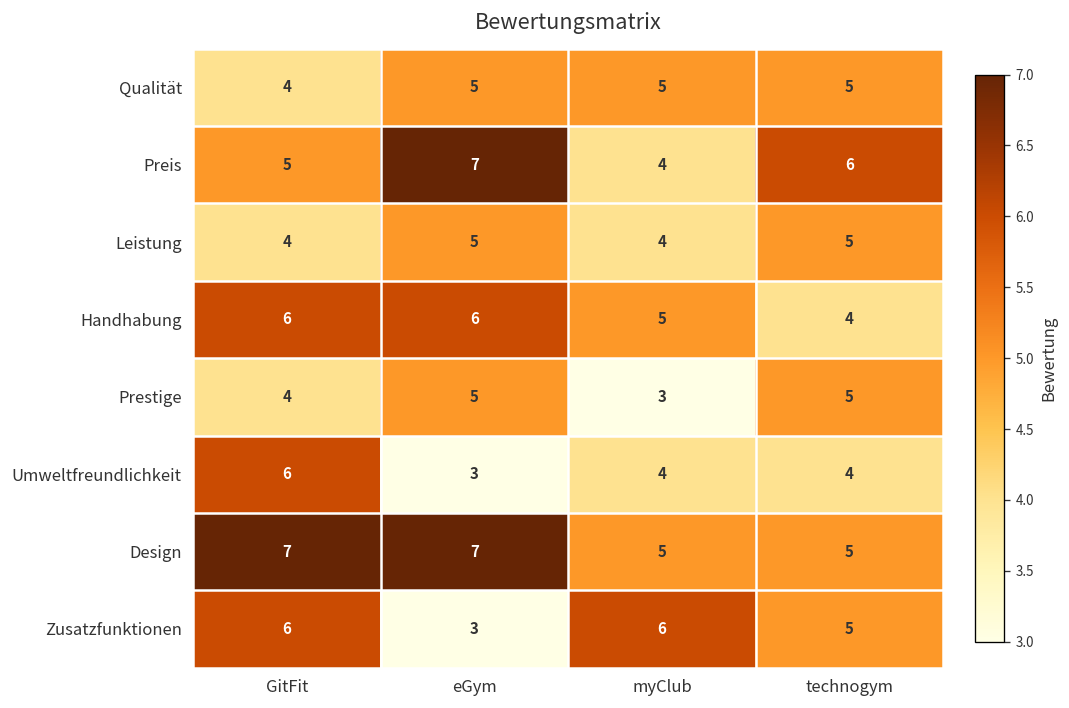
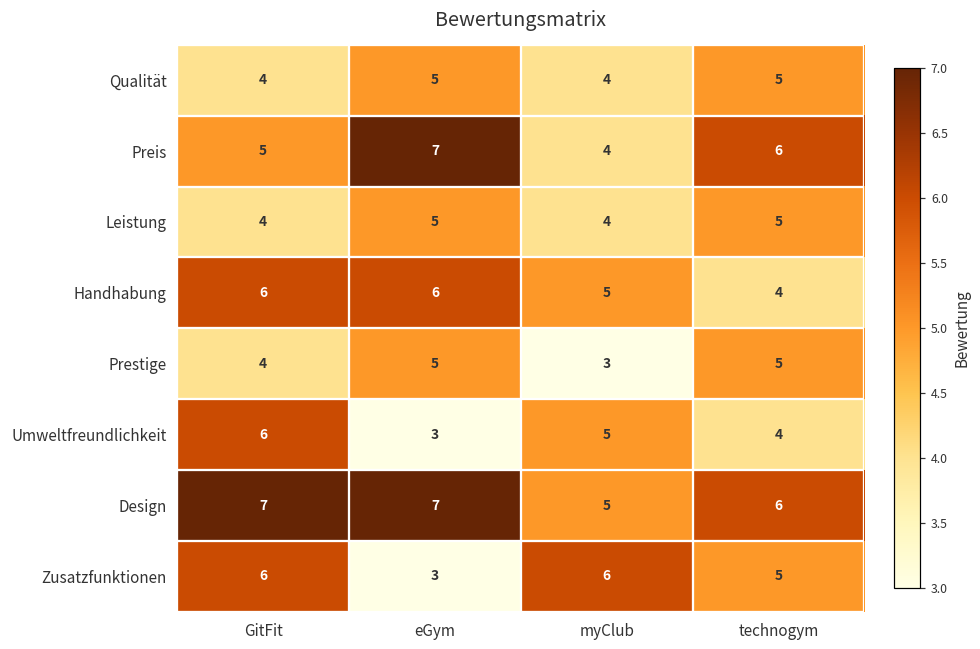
Qualität, myClub: 5 -> 4
Umweltfreundlichkeit, myClub: 4 -> 5
Design, technogym: 5 -> 6
